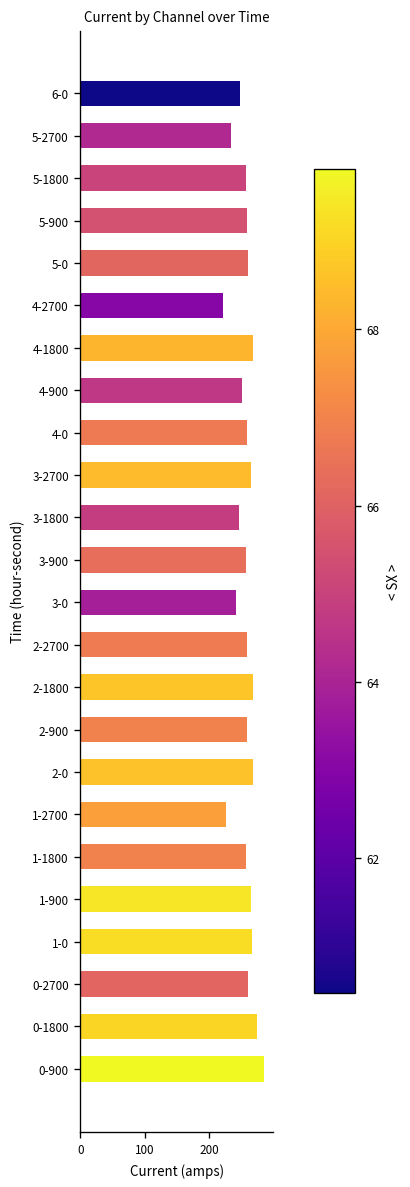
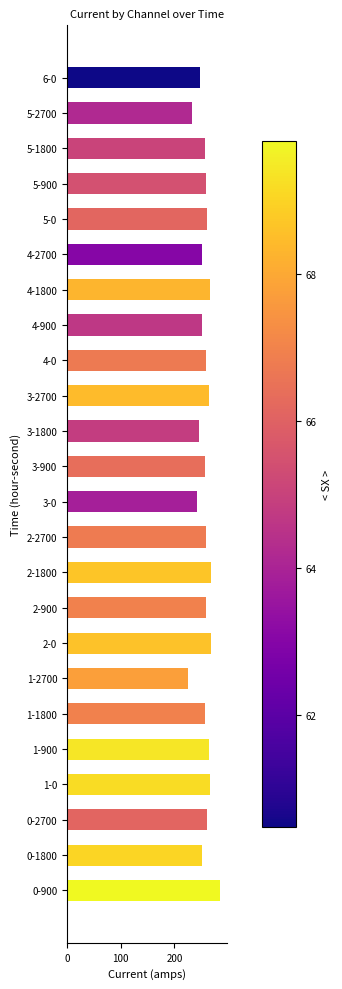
4-2700: 220 -> 250
0-1800: 270 -> 250
